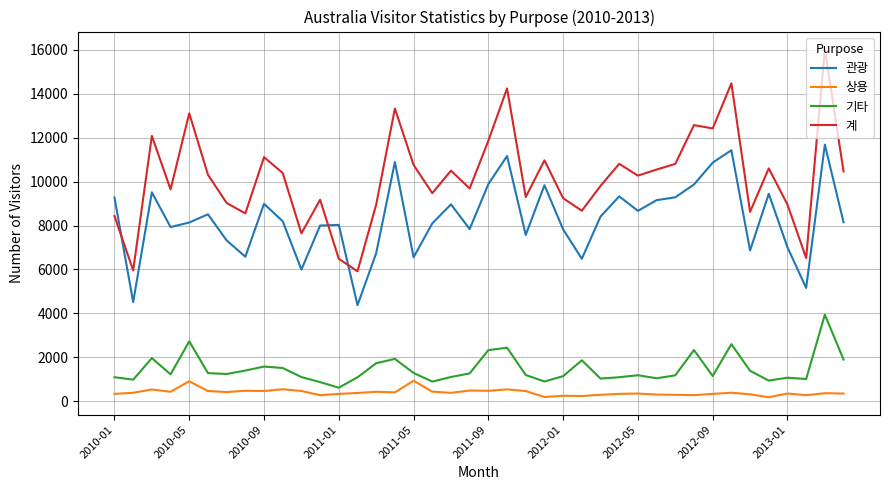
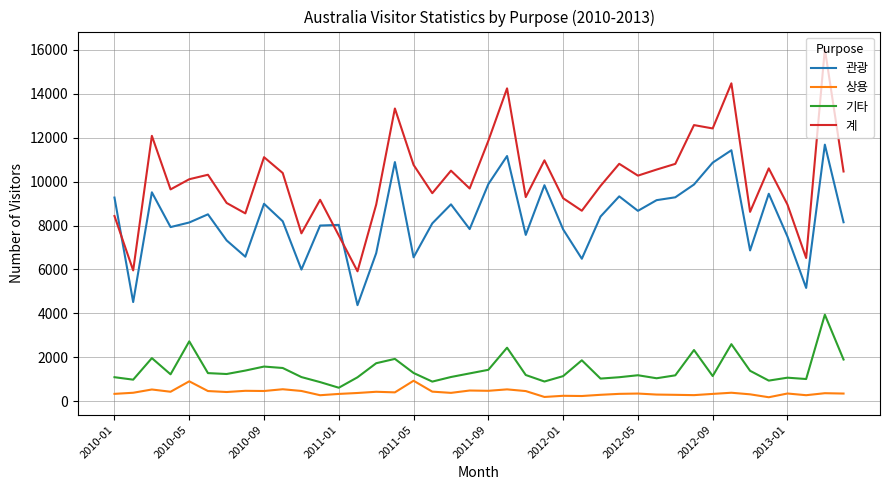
계, 2010-05: 13100 -> 10100
계, 2011-01: 6500 -> 7500
기타, 2011-09: 2300 -> 1400
관광, 2013-01: 7000 -> 7500
